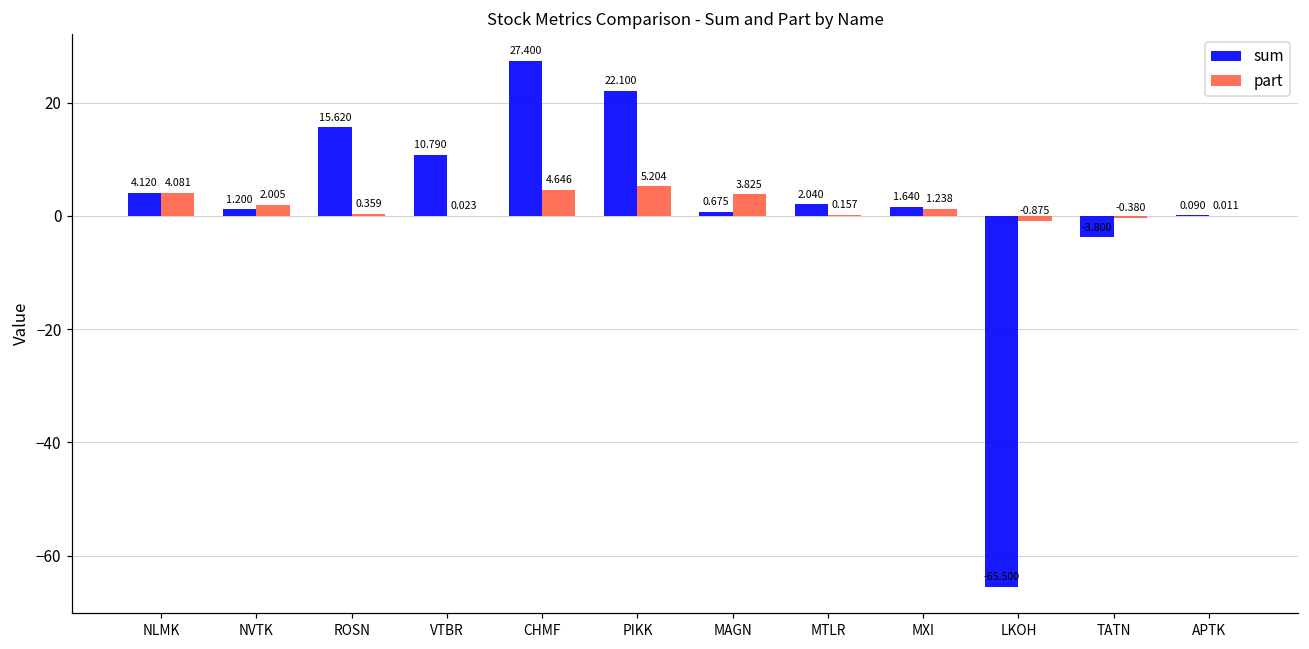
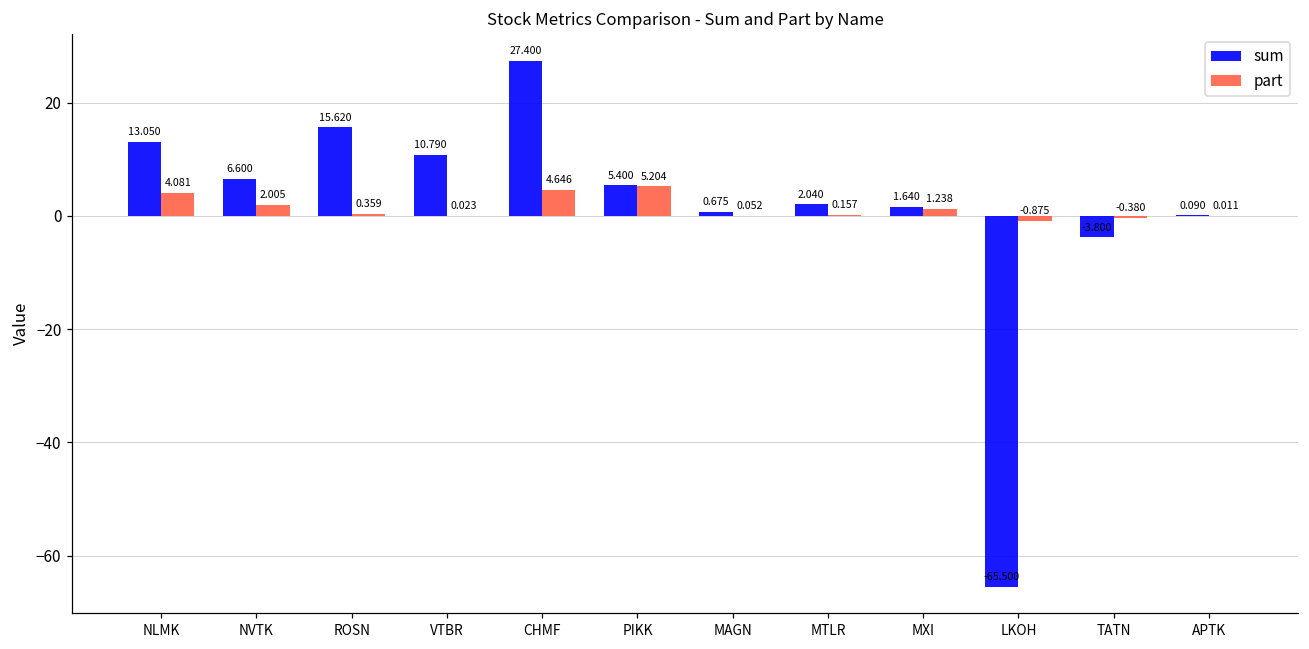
sum, NLMK: 4.120 -> 13.050
sum, NVTK: 1.200 -> 6.600
sum, PIKK: 22.100 -> 5.400
part, MAGN: 3.825 -> 0.052
